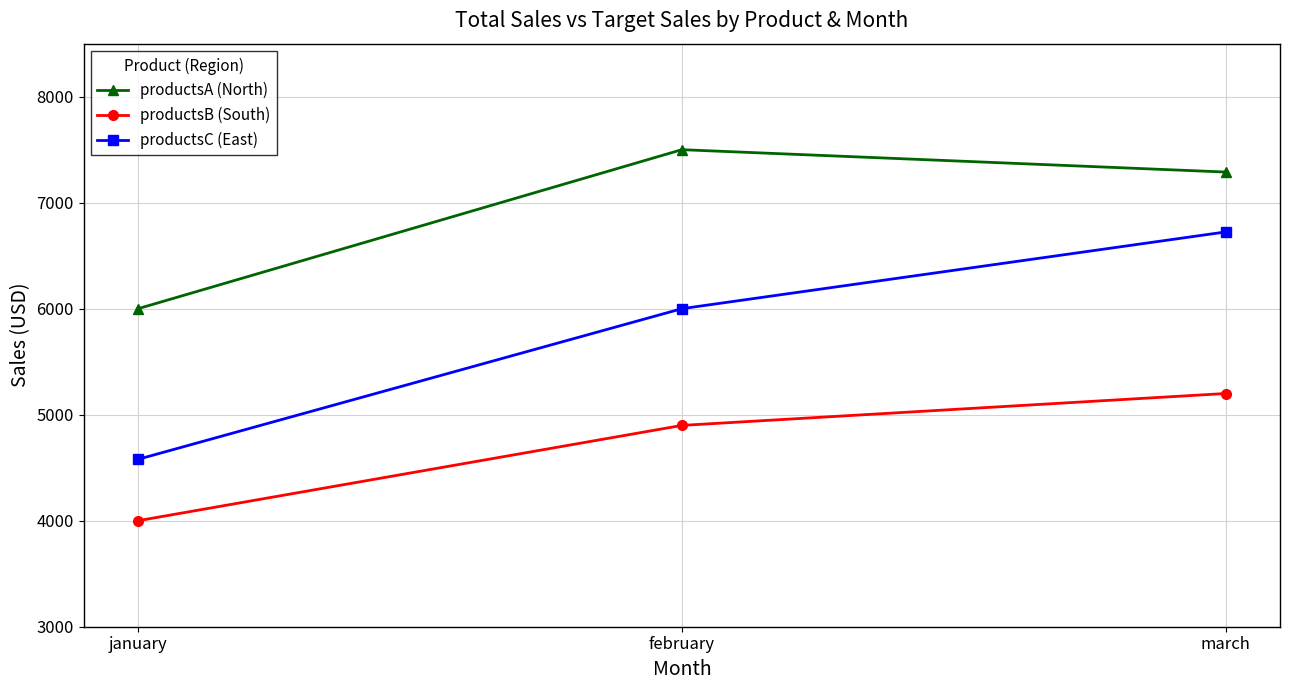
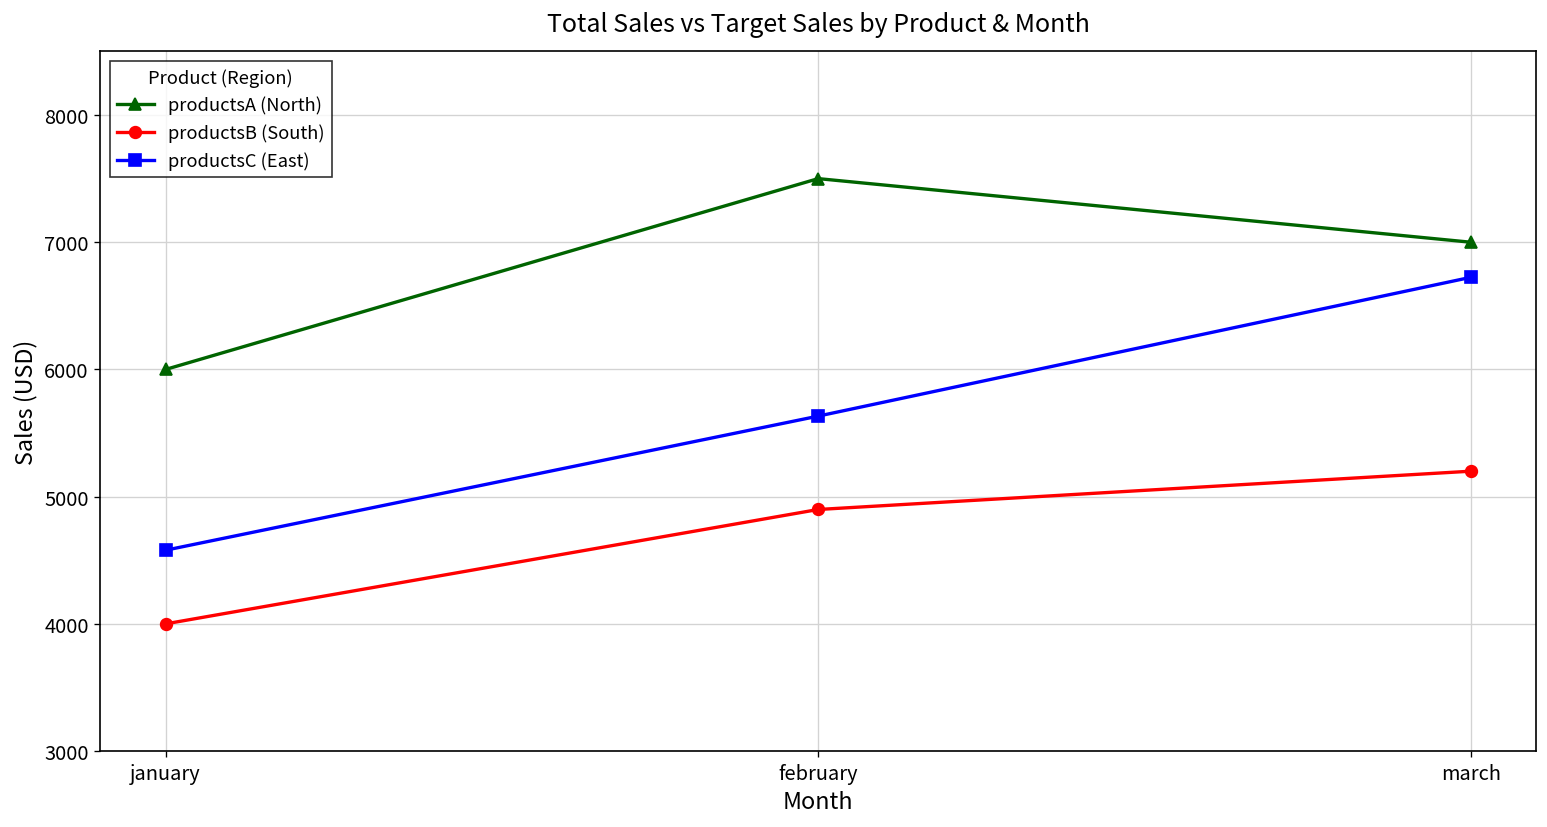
productsC (East), february: 6000 -> 5630
productsA (North), march: 7290 -> 7000
